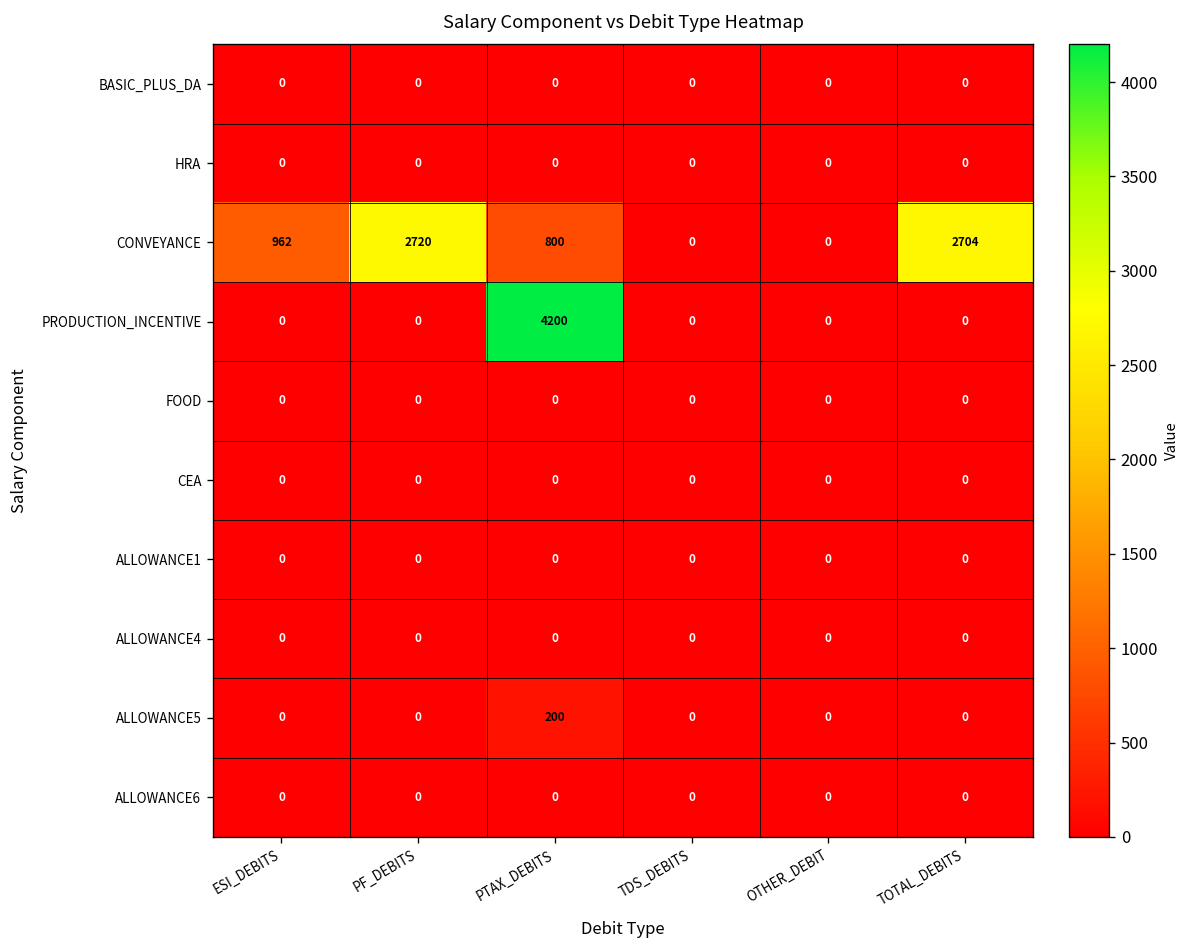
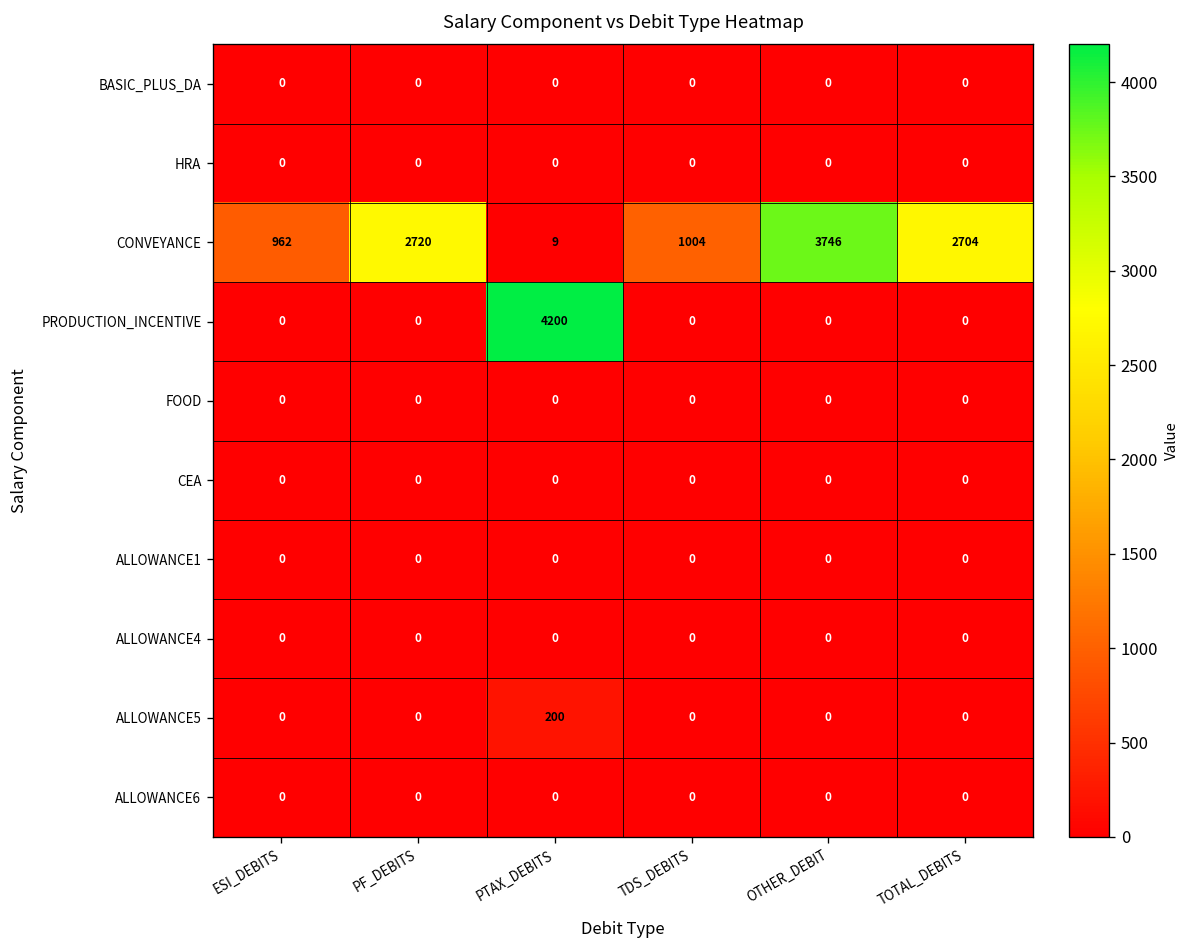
CONVEYANCE, PTAX_DEBITS: 800 -> 9
CONVEYANCE, TDS_DEBITS: 0 -> 1004
CONVEYANCE, OTHER_DEBIT: 0 -> 3746
